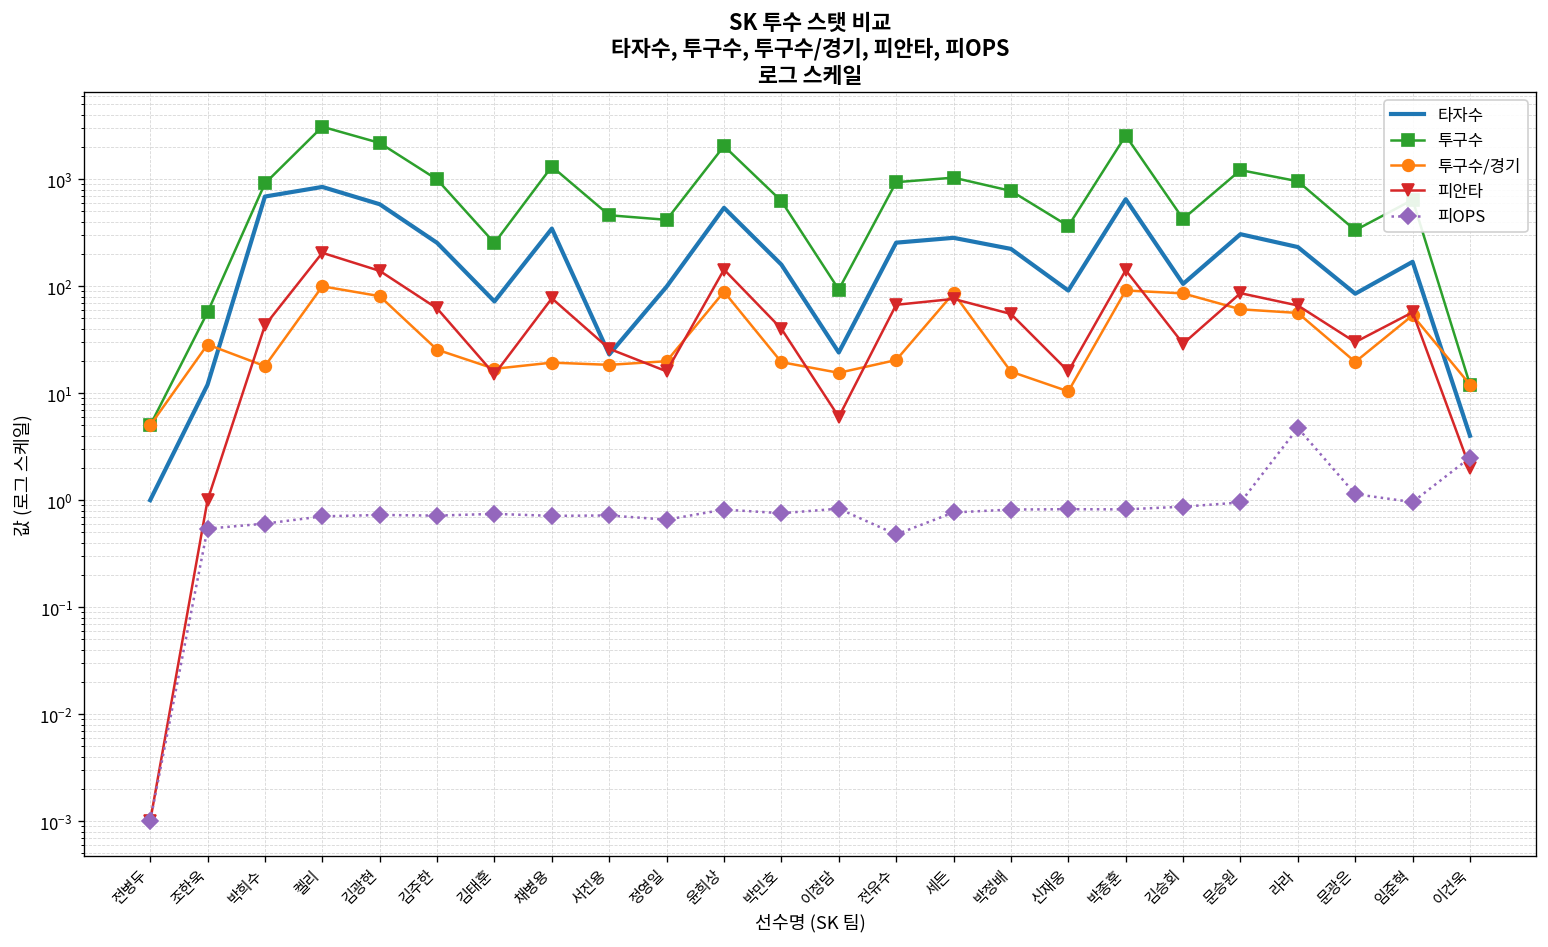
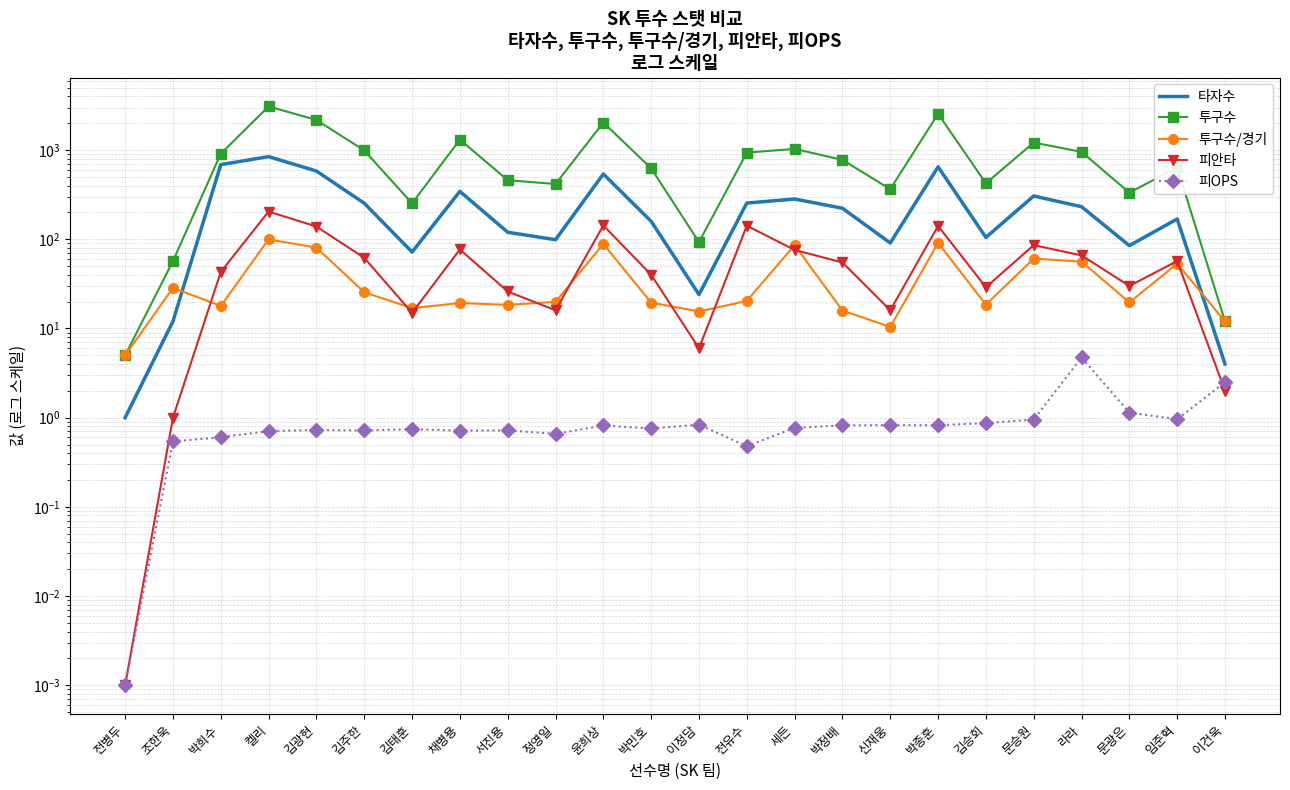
타자수, 서진용: 23 -> 120
피안타, 전유수: 70 -> 140
투구수/경기, 김승회: 90 -> 19
